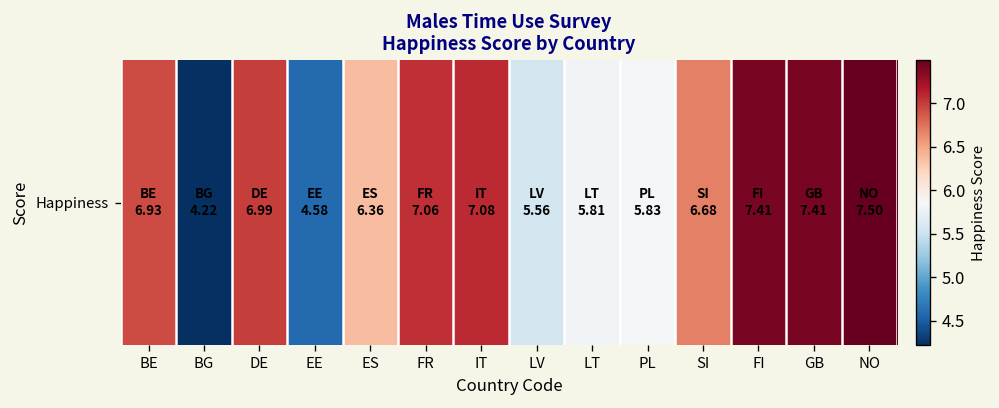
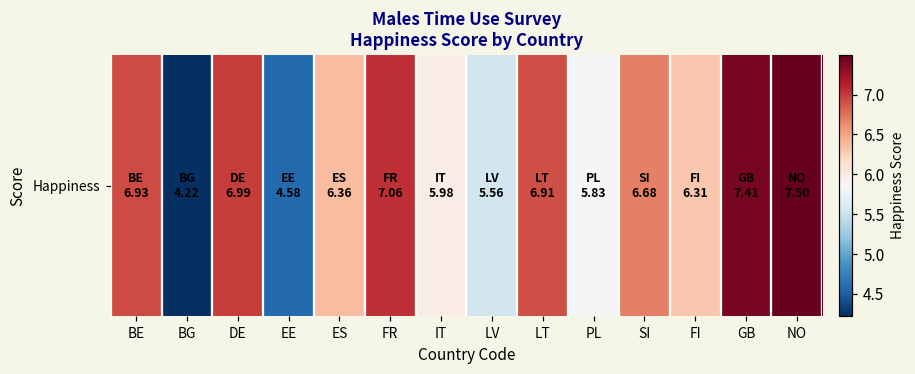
Happiness, IT: 7.08 -> 5.98
Happiness, LT: 5.81 -> 6.91
Happiness, FI: 7.41 -> 6.31
